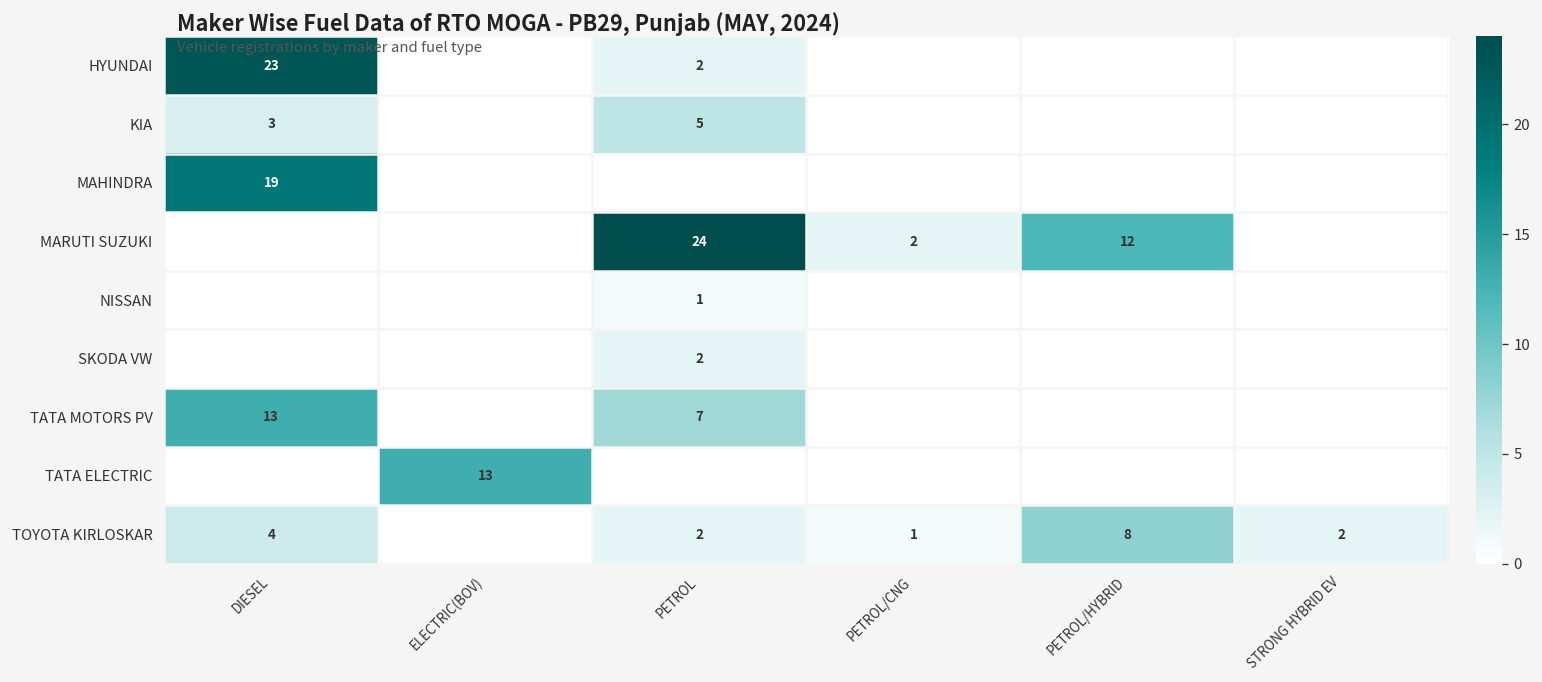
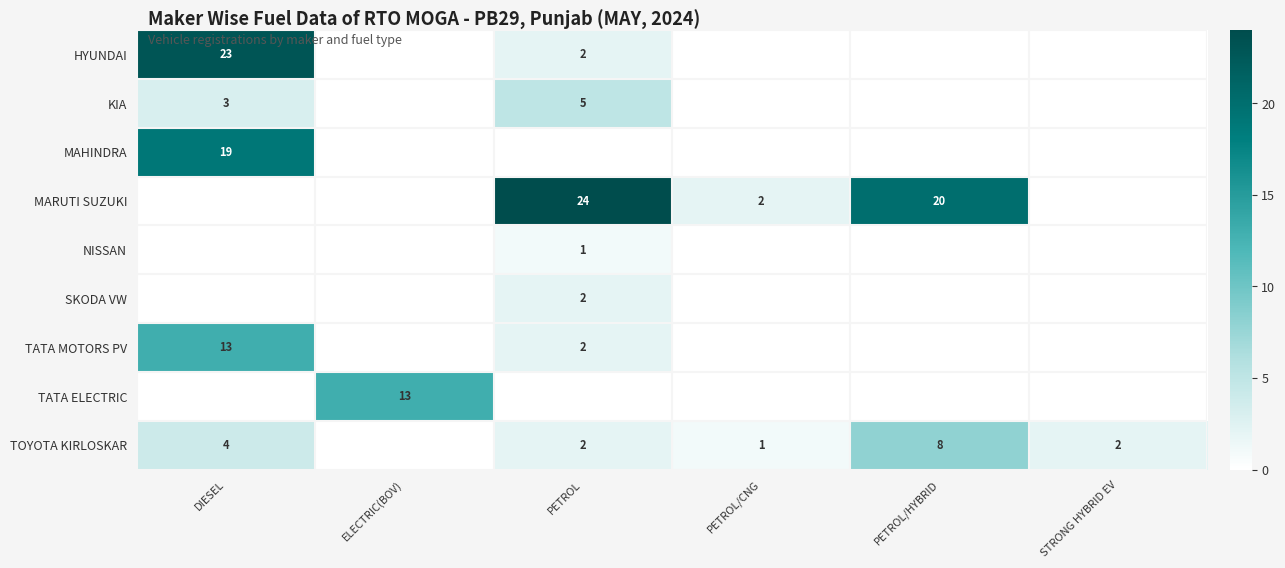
MARUTI SUZUKI, PETROL/HYBRID: 12 -> 20
TATA MOTORS PV, PETROL: 7 -> 2
